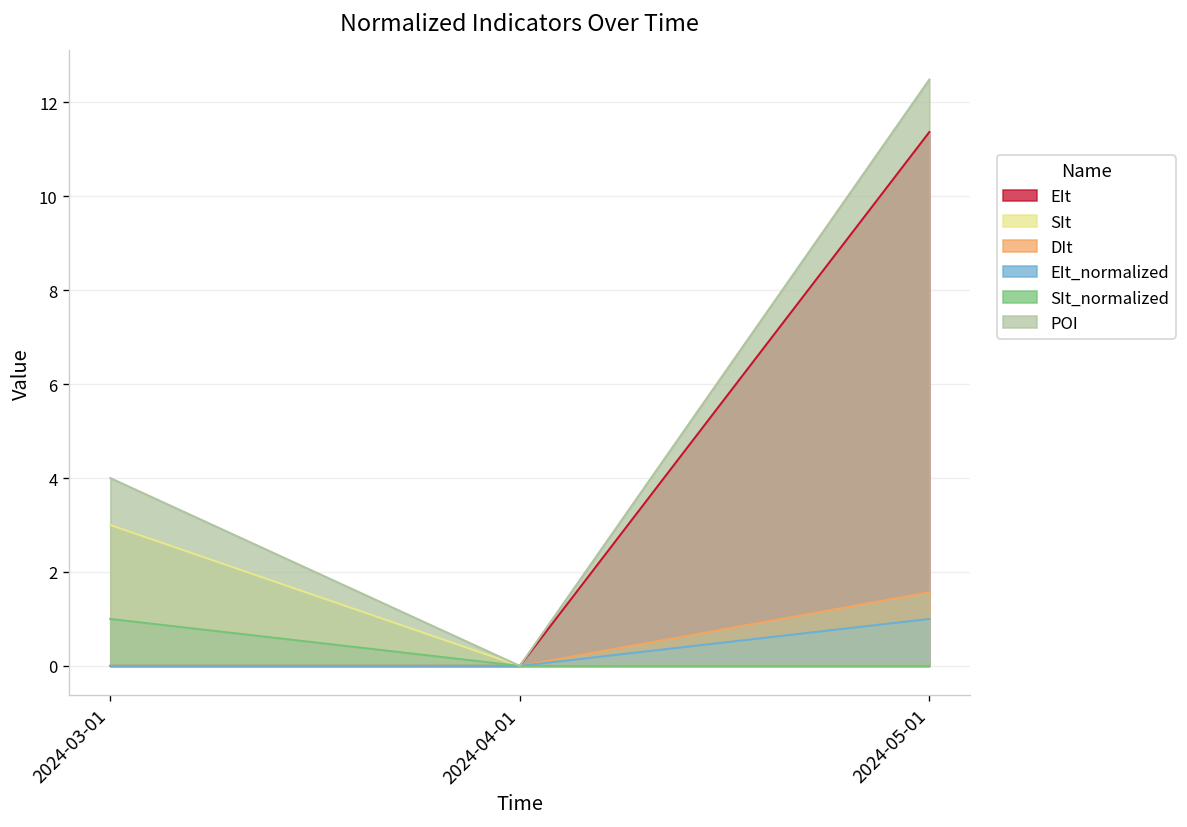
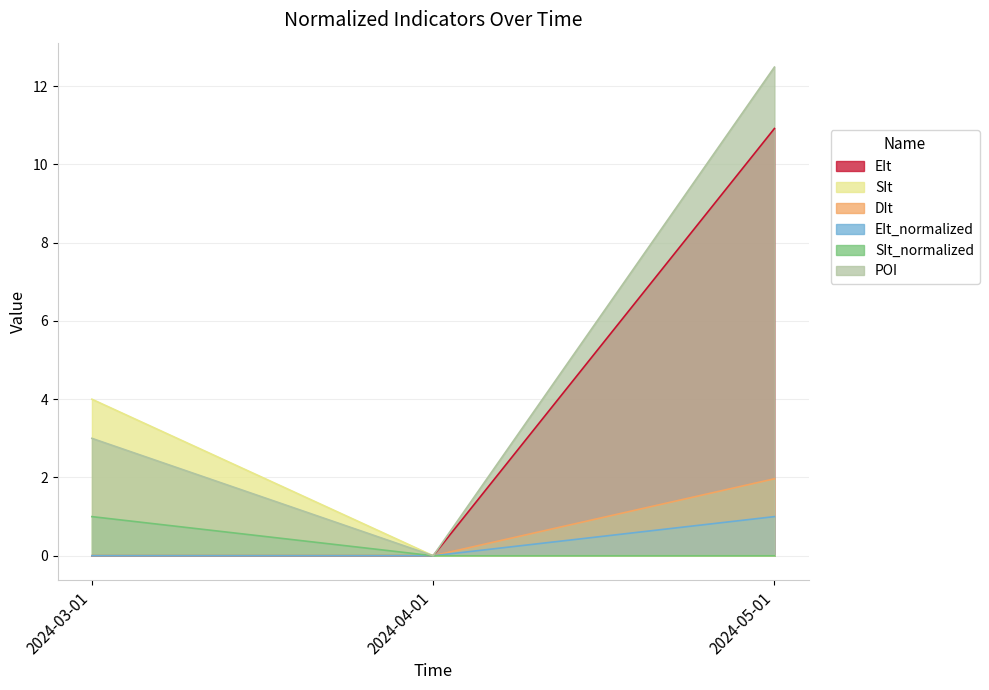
SIt, 2024-03-01: 3 -> 4
POI, 2024-03-01: 4 -> 3
EIt, 2024-05-01: 11.4 -> 10.9
DIt, 2024-05-01: 1.6 -> 2.0
